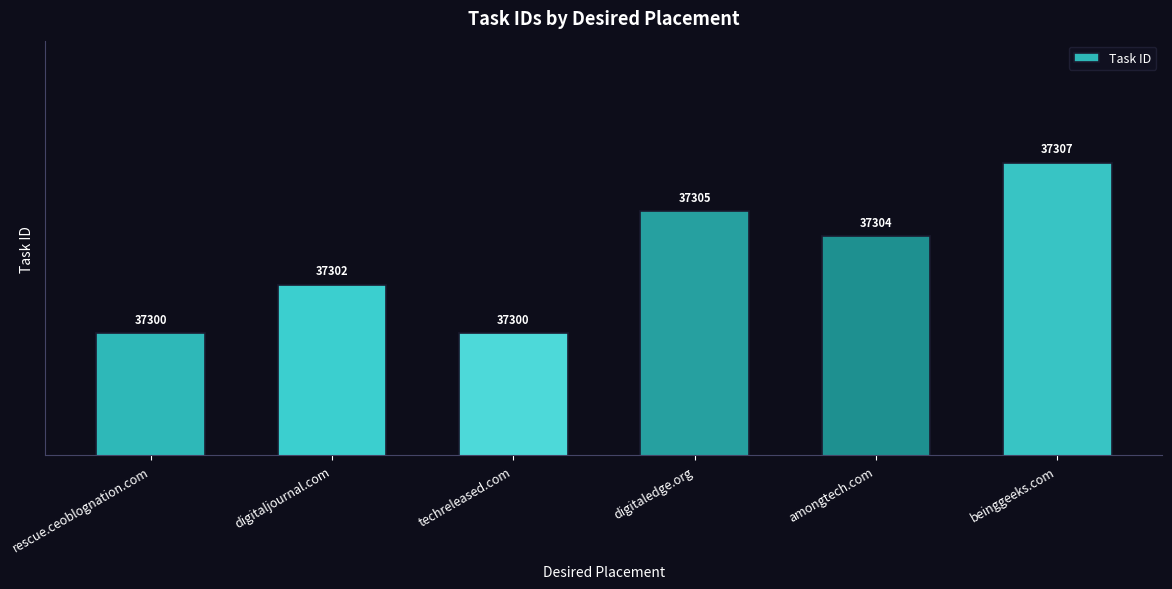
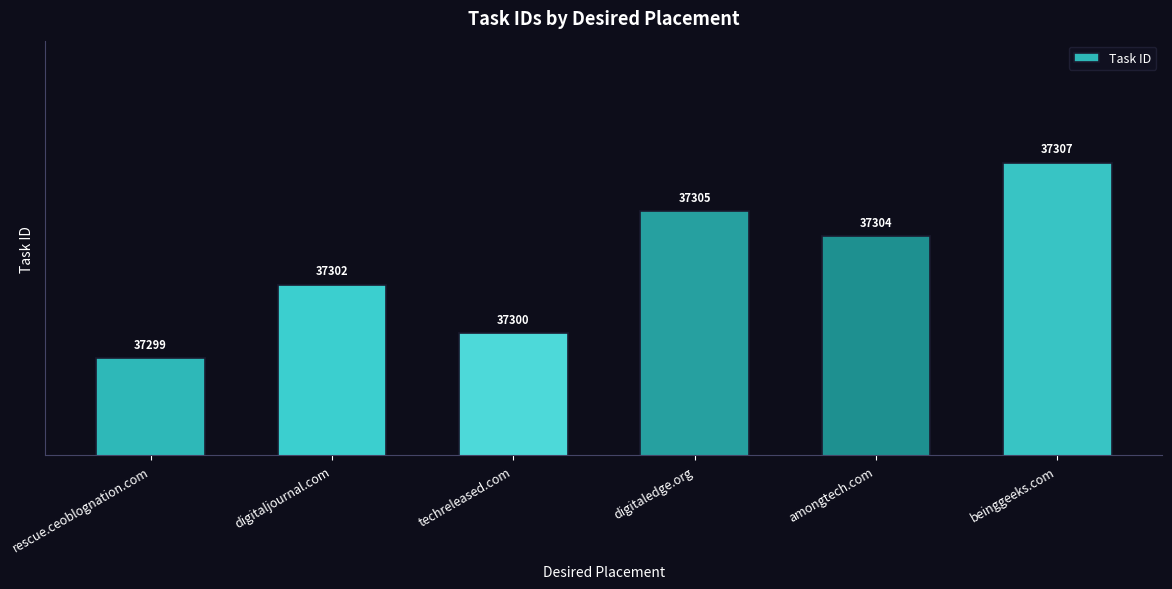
rescue.ceoblognation.com: 37300 -> 37299
